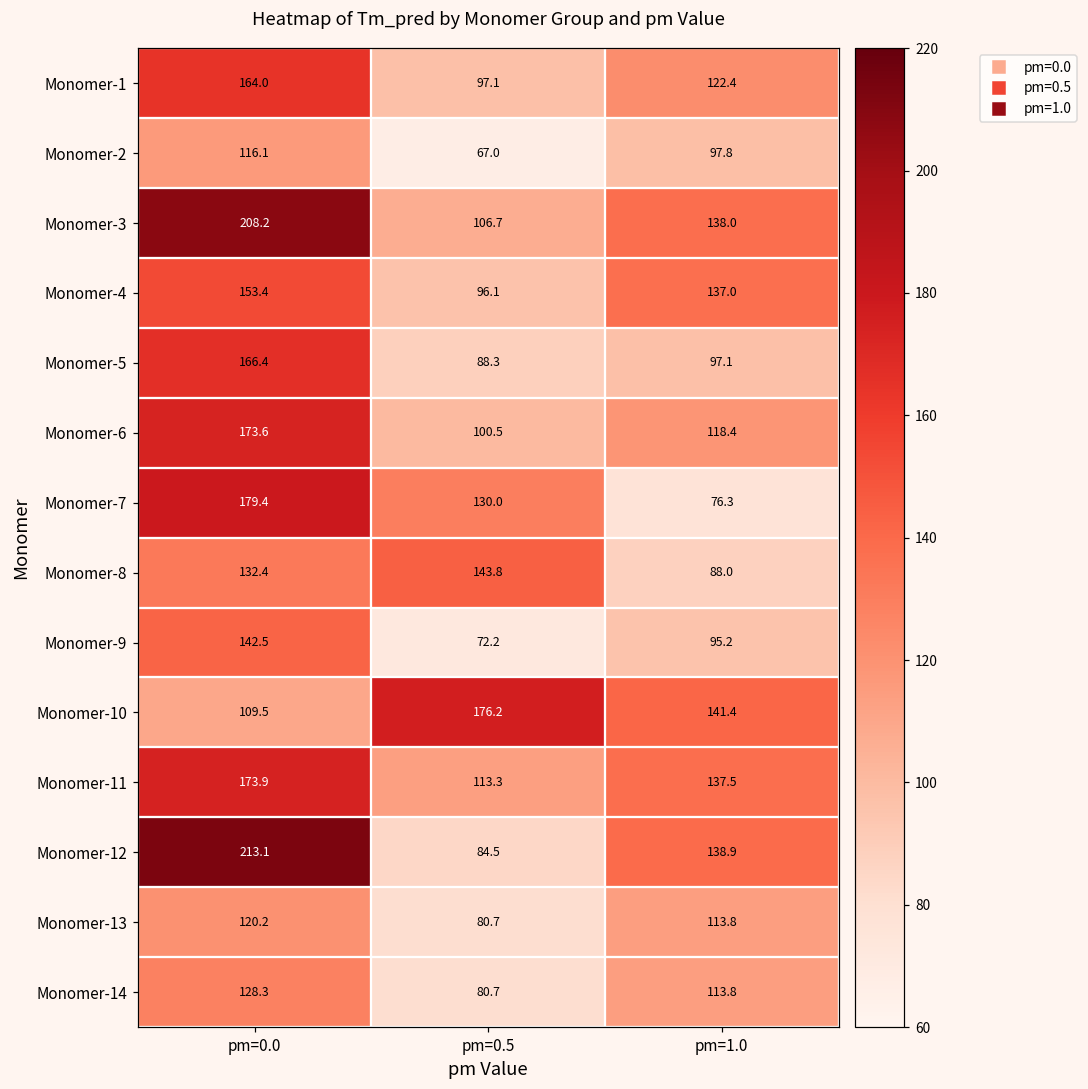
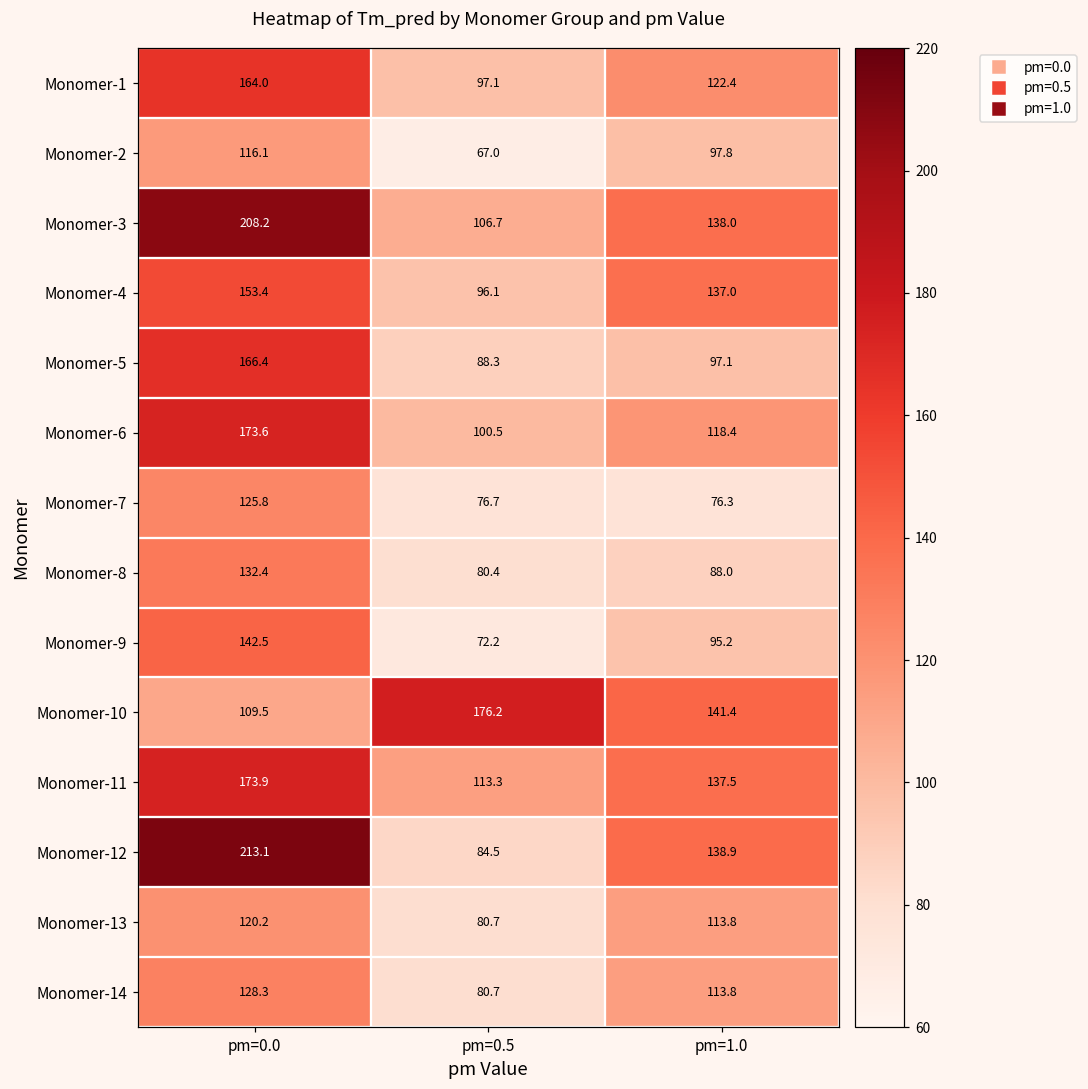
Monomer-7, pm=0.0: 179.4 -> 125.8
Monomer-7, pm=0.5: 130.0 -> 76.7
Monomer-8, pm=0.5: 143.8 -> 80.4
